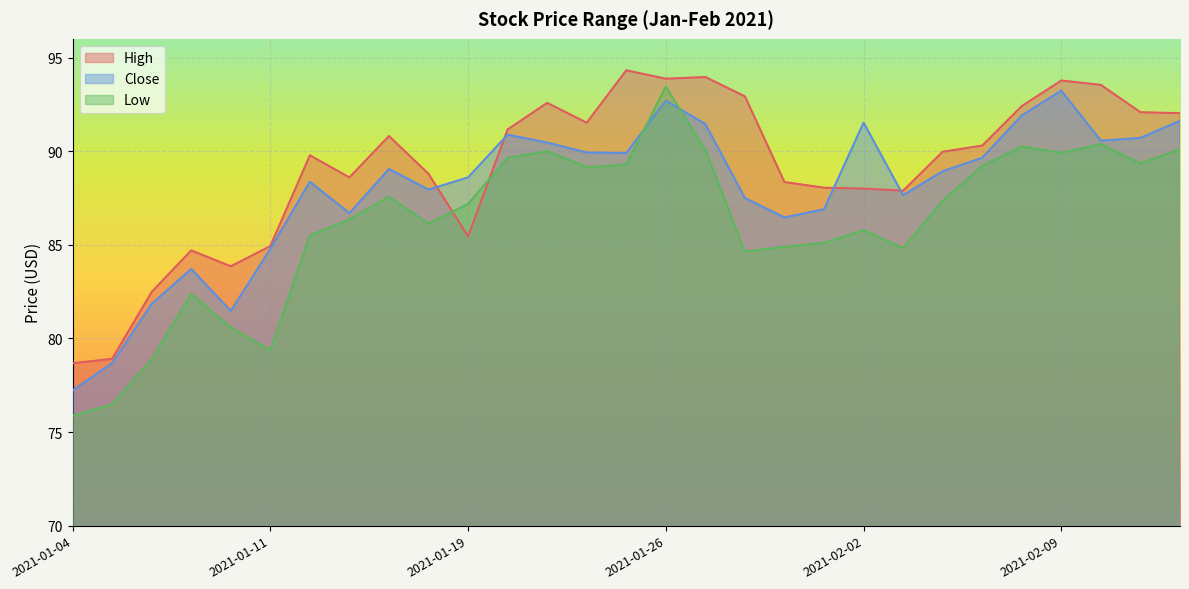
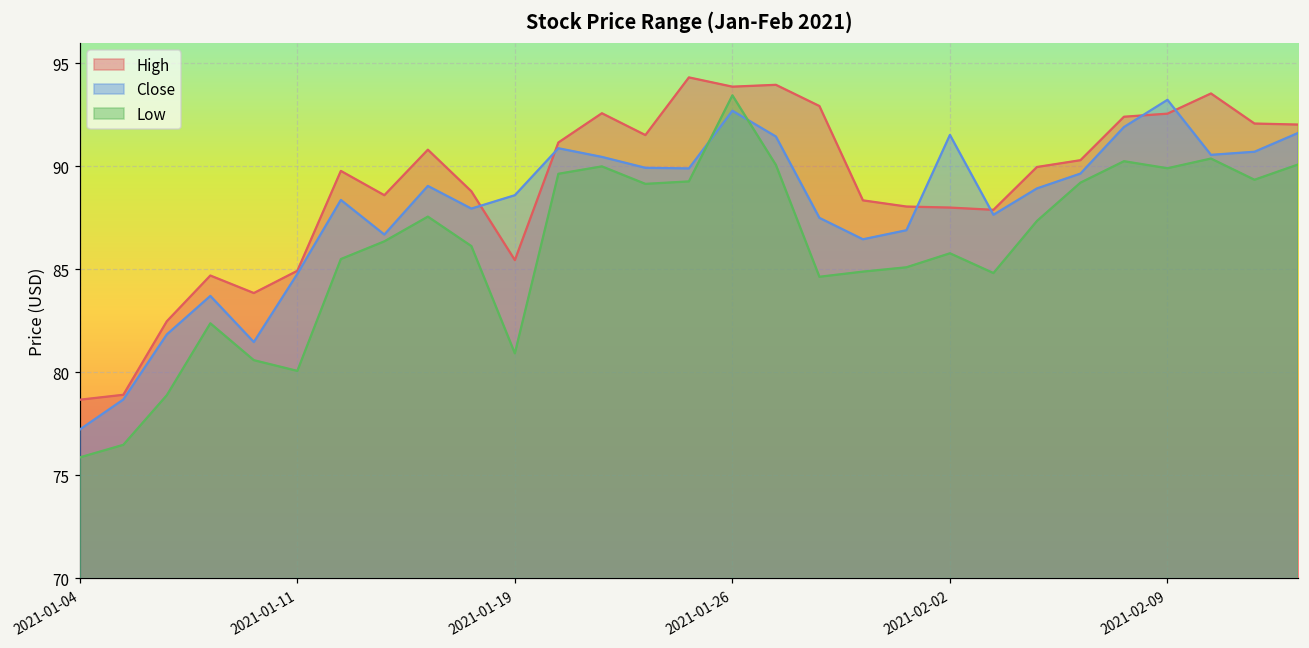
Low, 2021-01-11: 79.4 -> 80.1
Low, 2021-01-19: 87.2 -> 80.9
High, 2021-02-09: 93.8 -> 92.6
